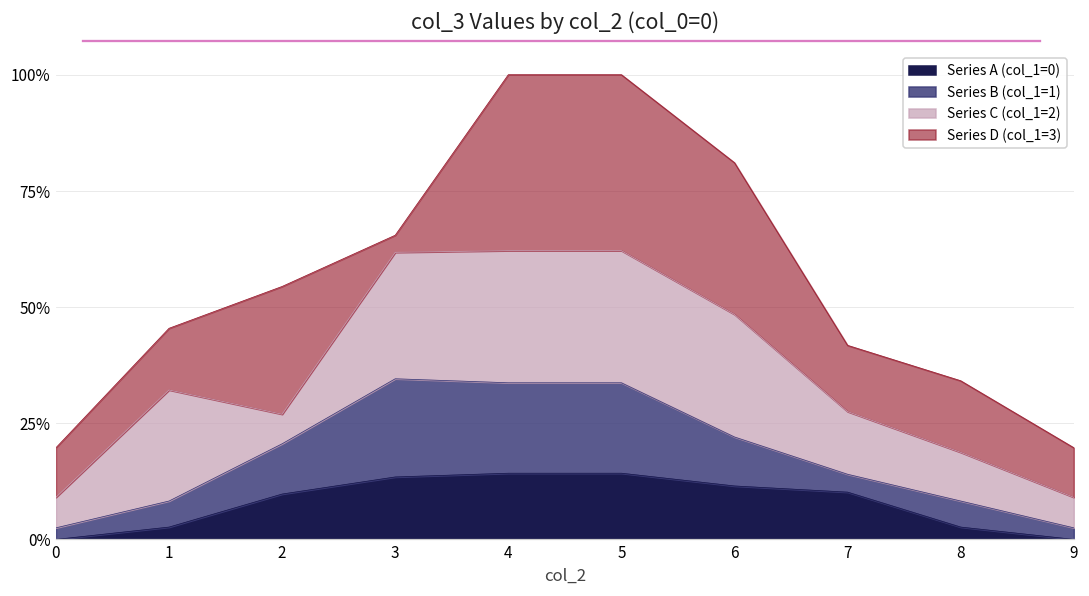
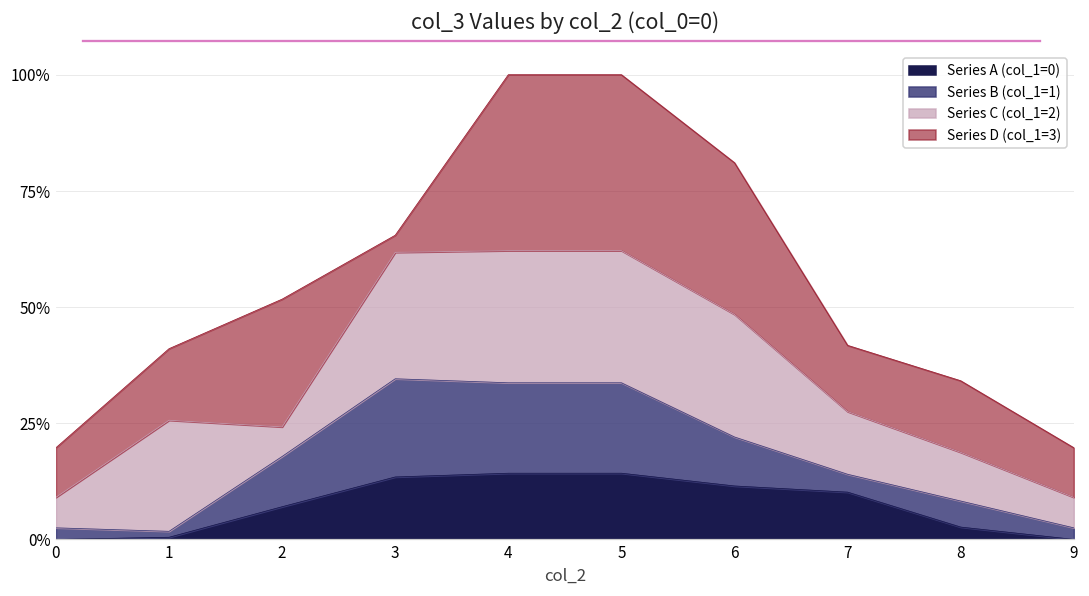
Series A (col_1=0), 1: 3% -> 0%
Series B (col_1=1), 1: 6% -> 1%
Series D (col_1=3), 1: 13% -> 15%
Series A (col_1=0), 2: 10% -> 7%
